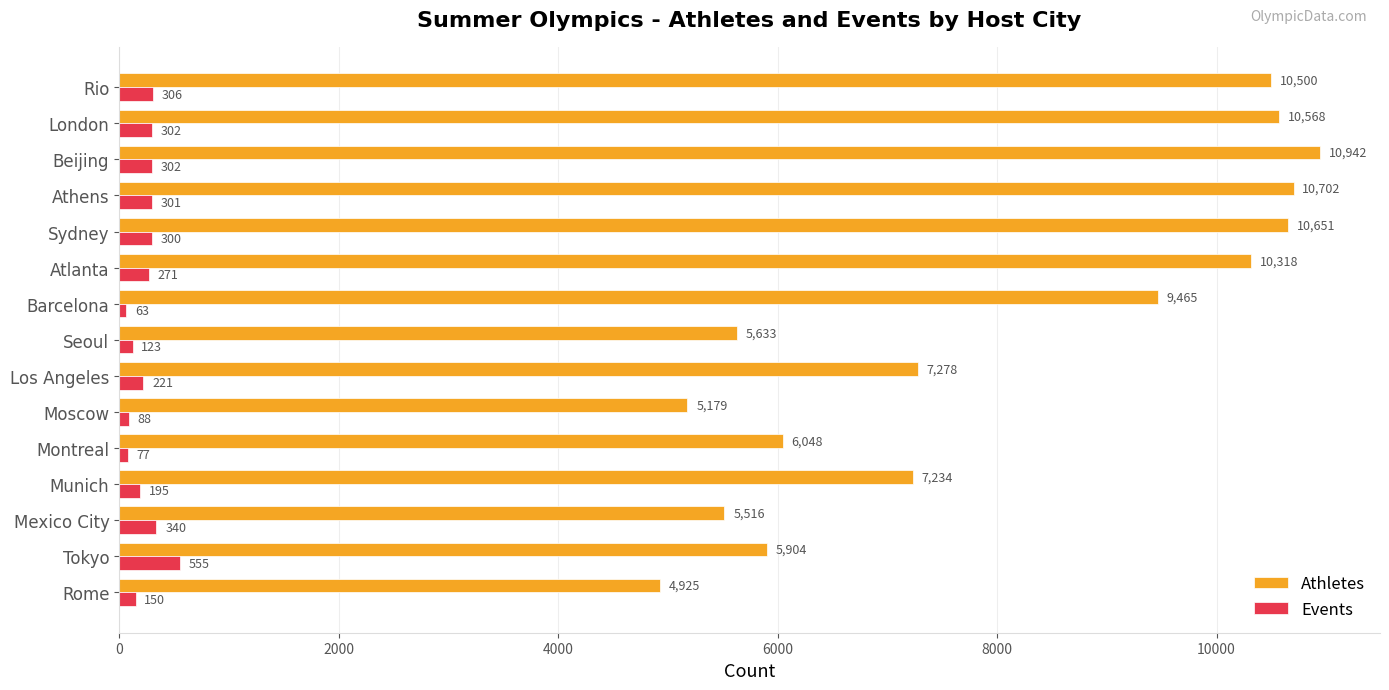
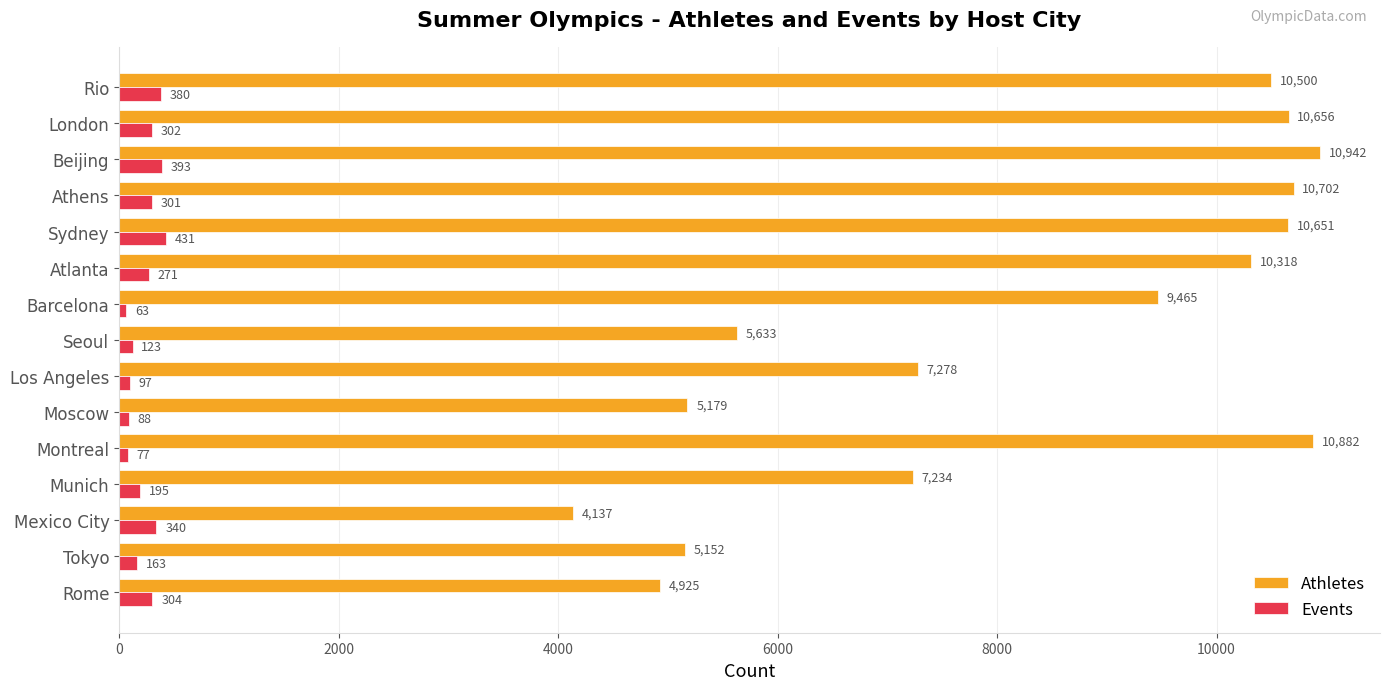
Events, Rio: 306 -> 380
Athletes, London: 10,568 -> 10,656
Events, Beijing: 302 -> 393
Events, Sydney: 300 -> 431
Events, Los Angeles: 221 -> 97
Athletes, Montreal: 6,048 -> 10,882
Athletes, Mexico City: 5,516 -> 4,137
Athletes, Tokyo: 5,904 -> 5,152
Events, Tokyo: 555 -> 163
Events, Rome: 150 -> 304
